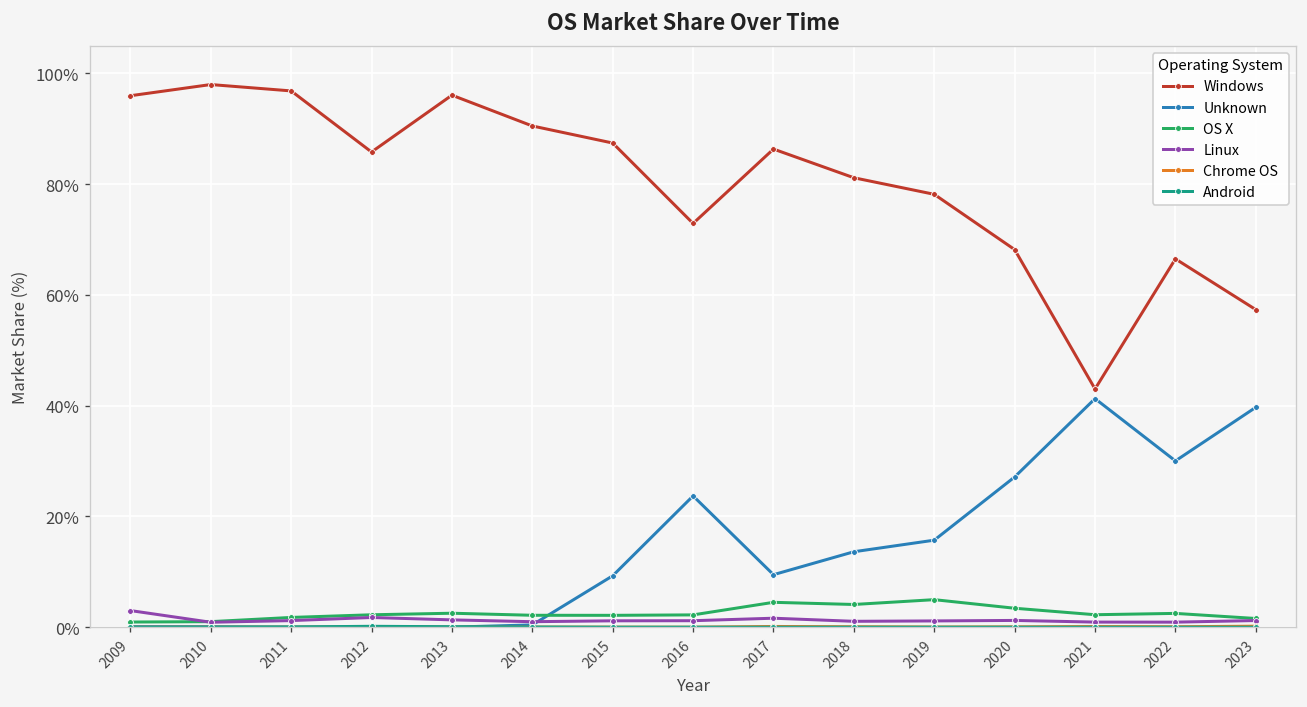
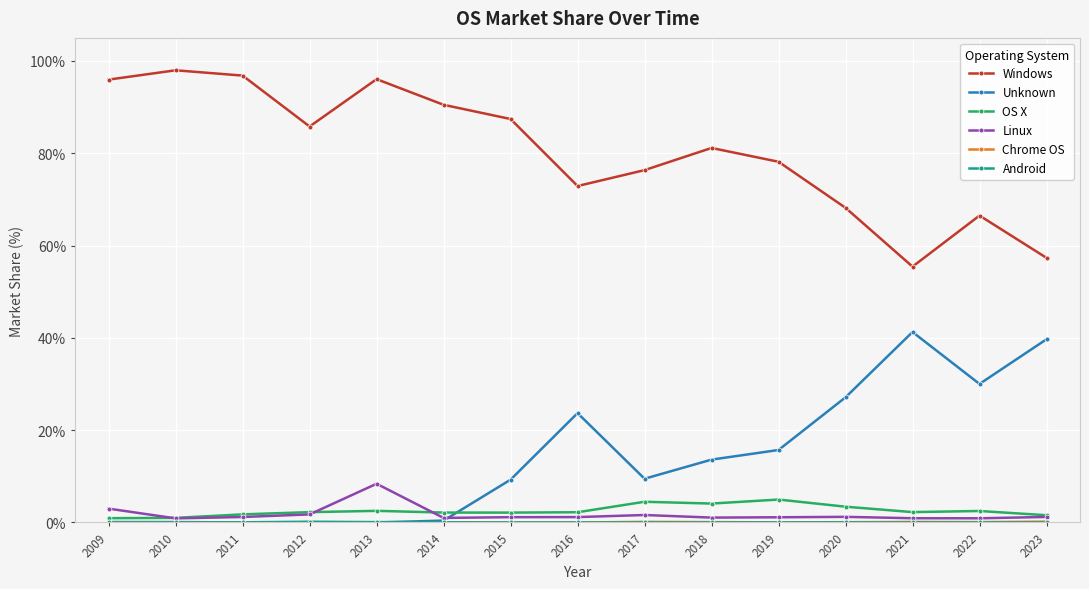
Linux, 2013: 1% -> 8%
Windows, 2017: 86% -> 76%
Windows, 2021: 43% -> 55%
